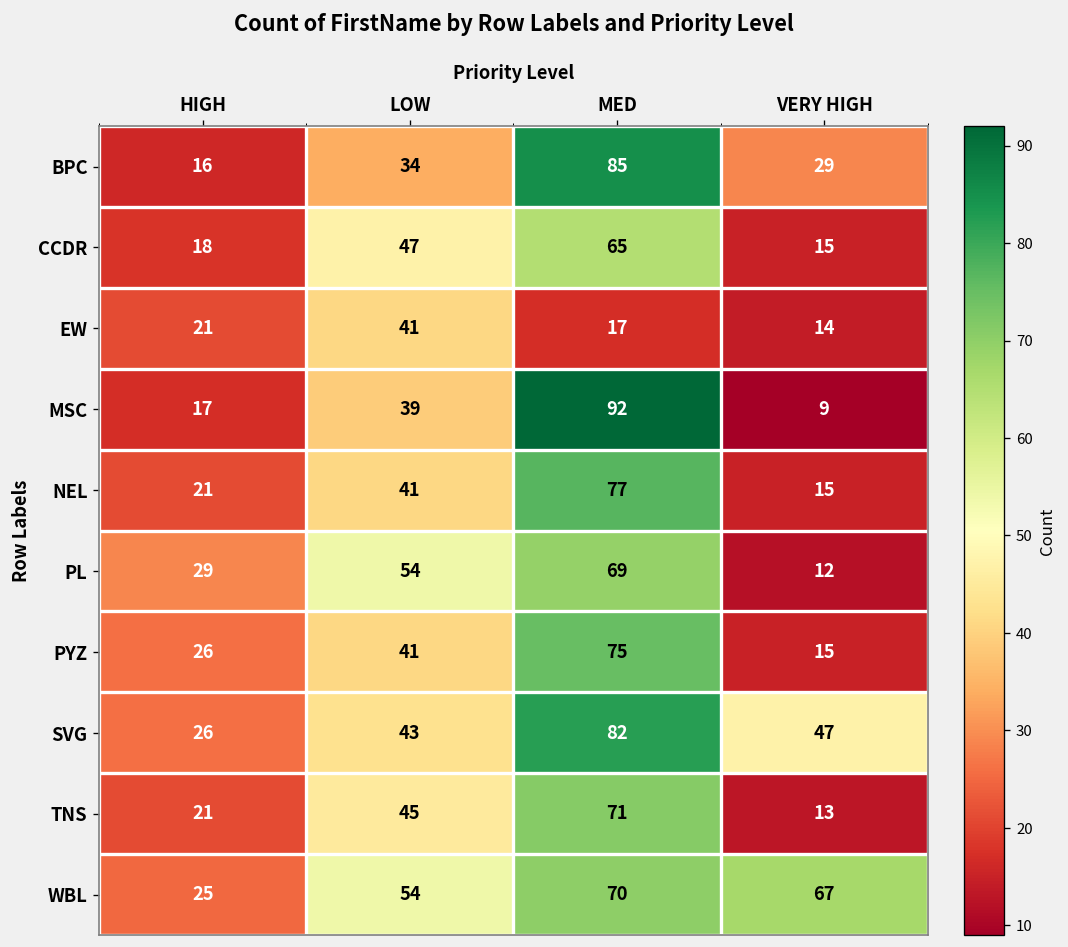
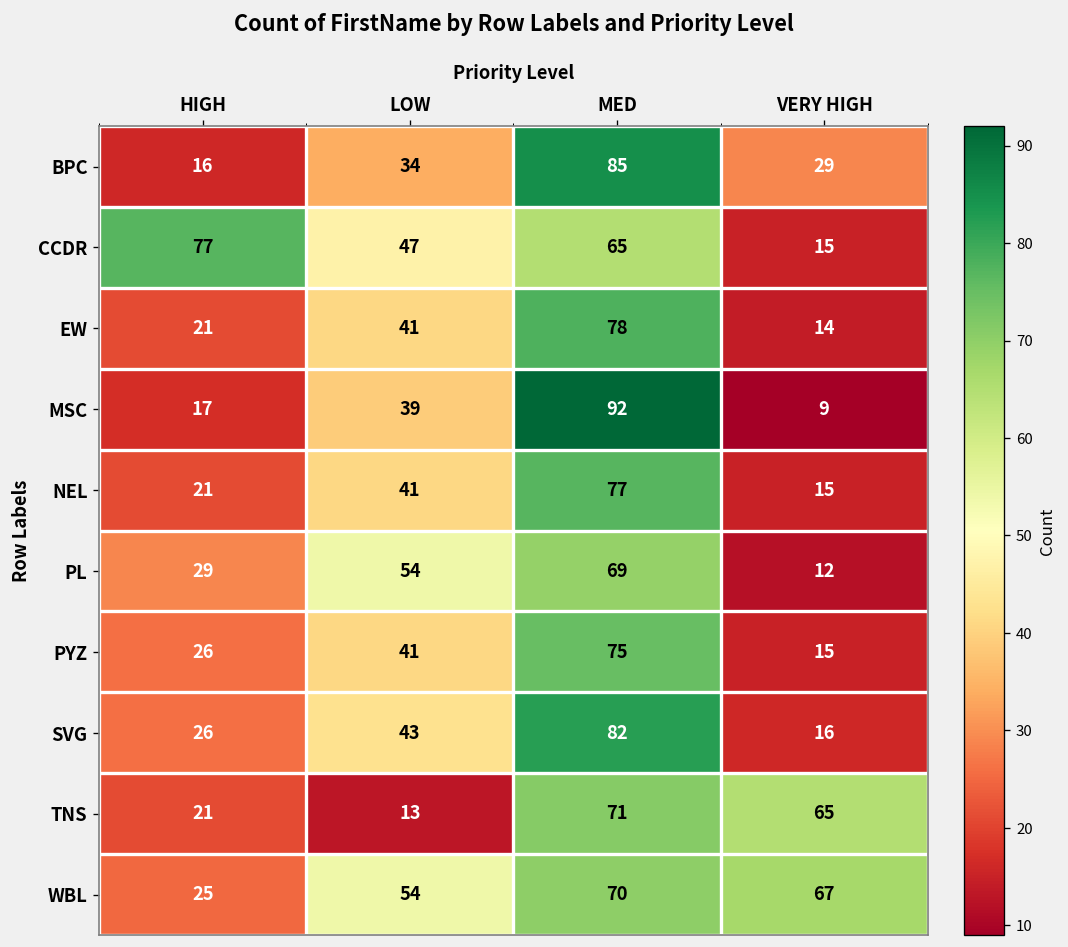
CCDR, HIGH: 18 -> 77
EW, MED: 17 -> 78
SVG, VERY HIGH: 47 -> 16
TNS, LOW: 45 -> 13
TNS, VERY HIGH: 13 -> 65
